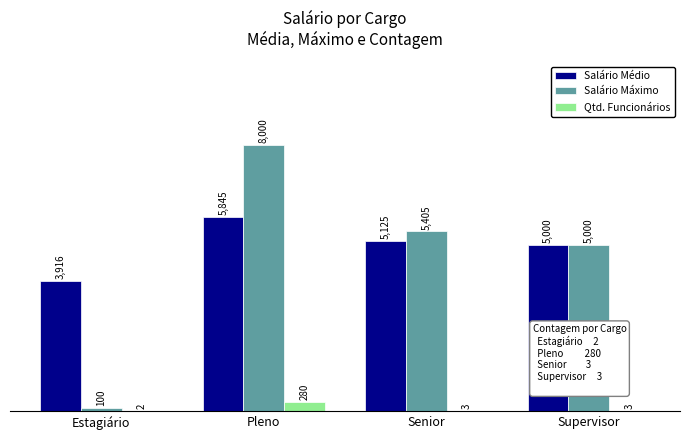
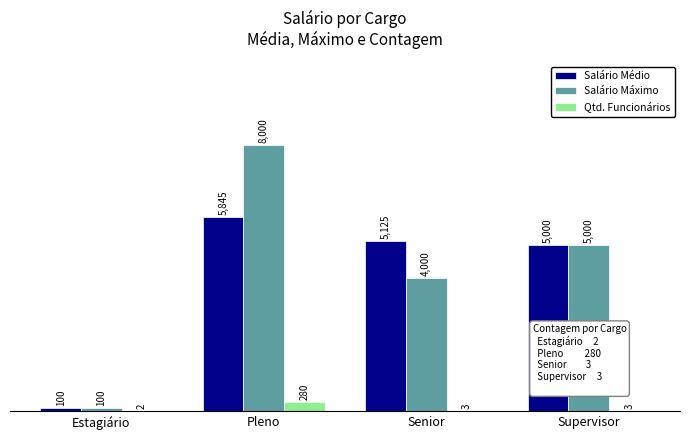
Salário Médio, Estagiário: 3,916 -> 100
Salário Máximo, Senior: 5,405 -> 4,000
